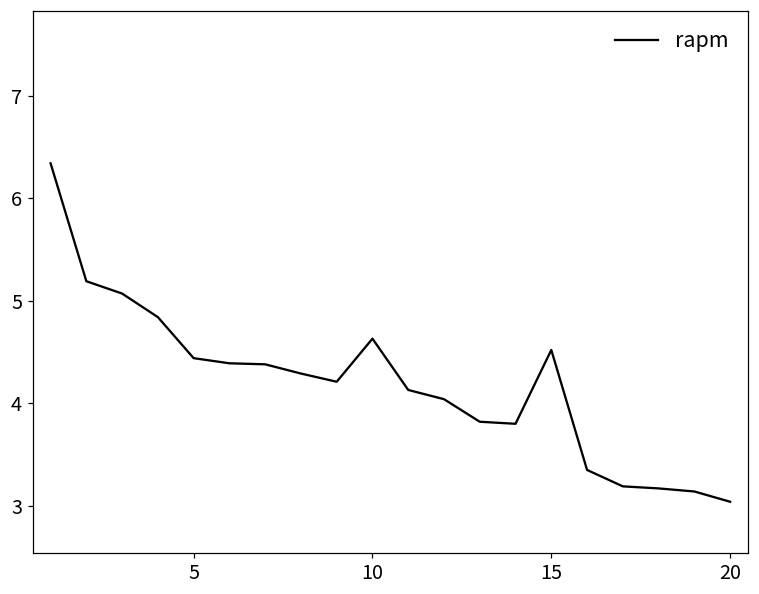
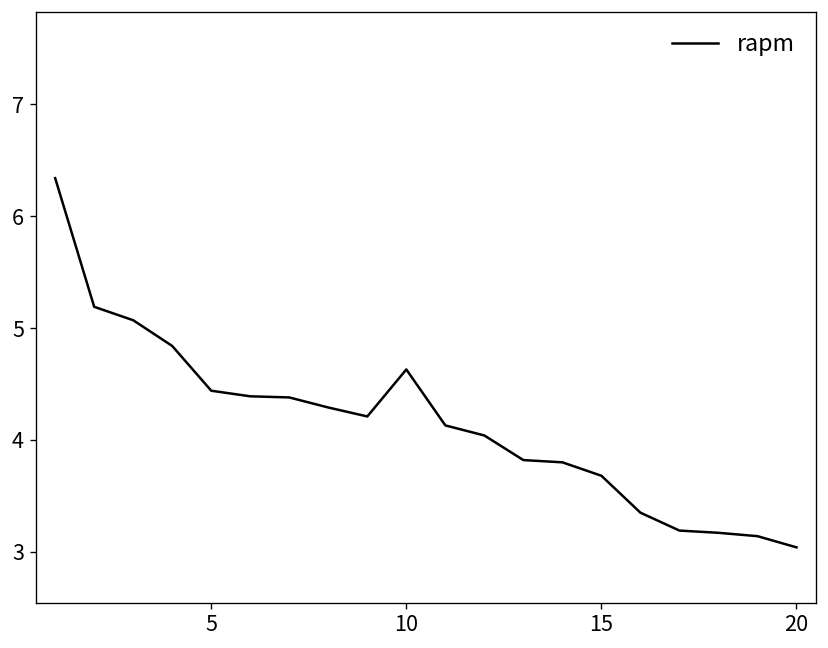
15: 4.5 -> 3.7
